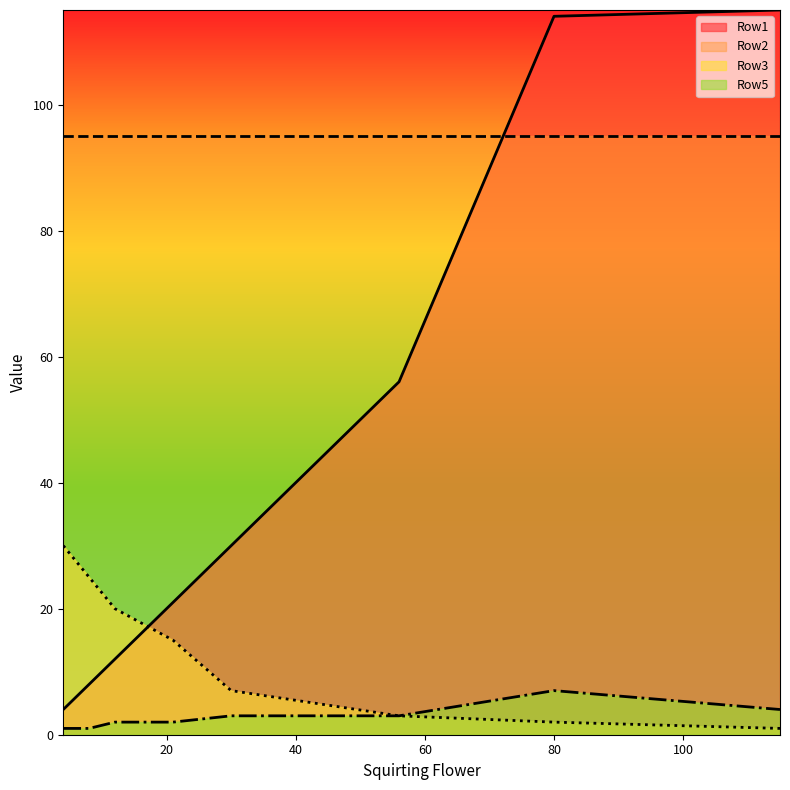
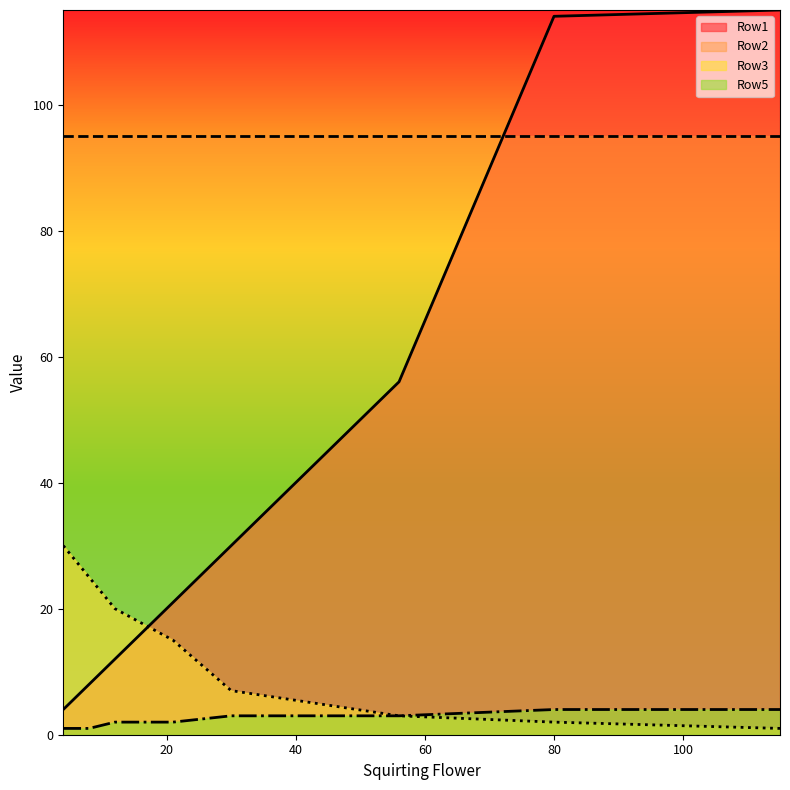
Row5, 80: 7 -> 4
